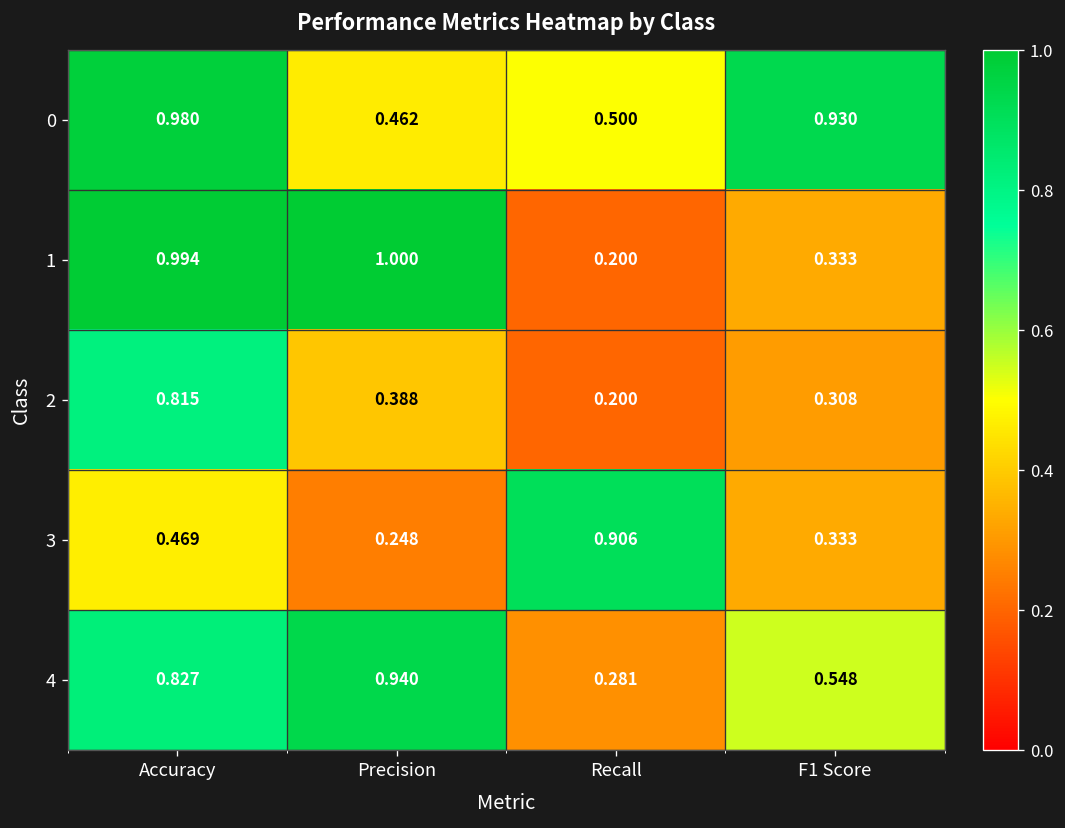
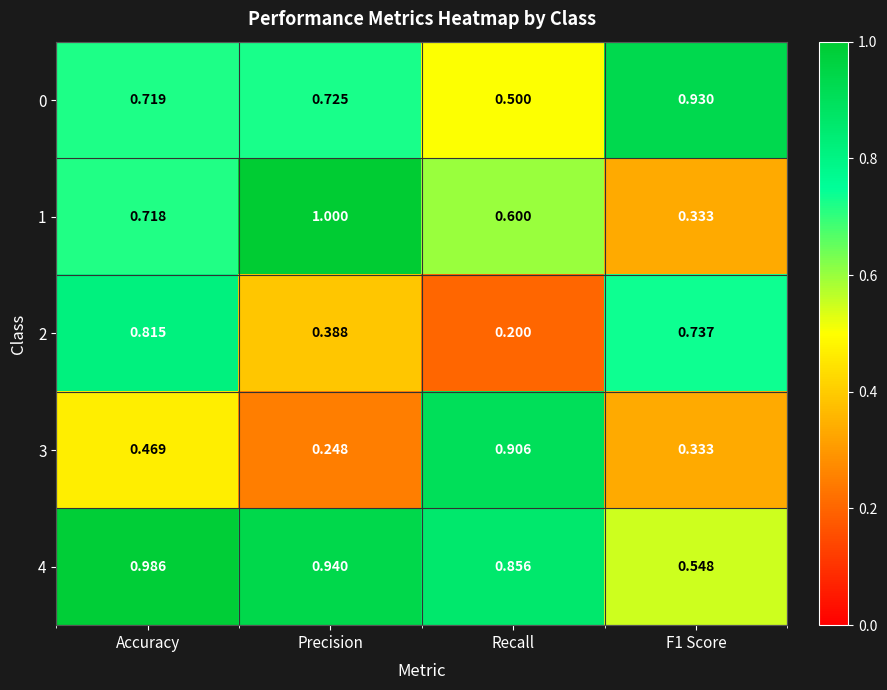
0, Accuracy: 0.980 -> 0.719
0, Precision: 0.462 -> 0.725
1, Accuracy: 0.994 -> 0.718
1, Recall: 0.200 -> 0.600
2, F1 Score: 0.308 -> 0.737
4, Accuracy: 0.827 -> 0.986
4, Recall: 0.281 -> 0.856
